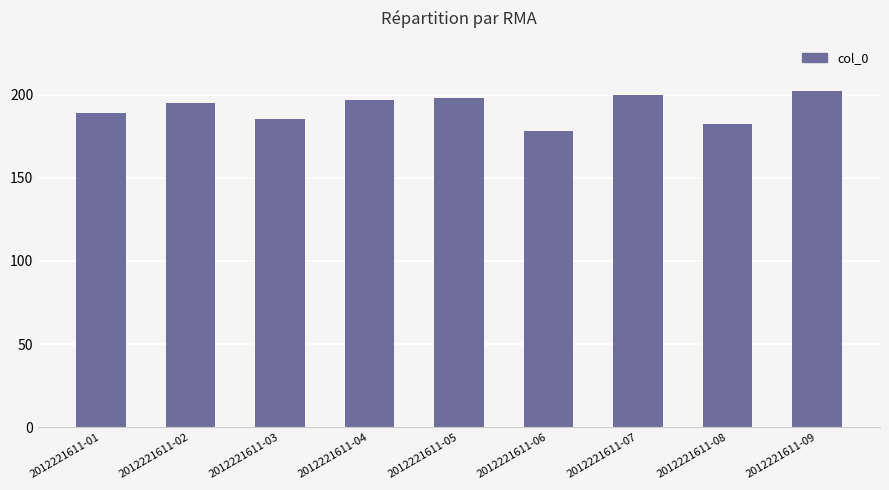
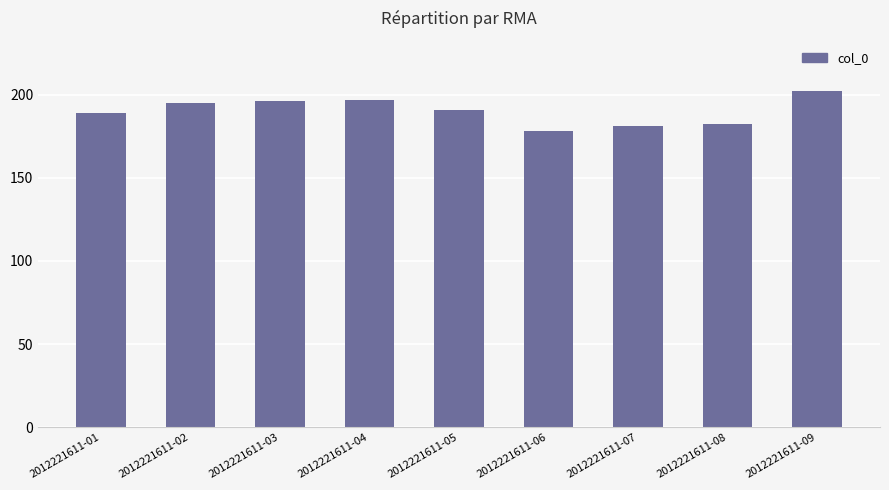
2012221611-03: 185 -> 196
2012221611-05: 198 -> 191
2012221611-07: 200 -> 181
